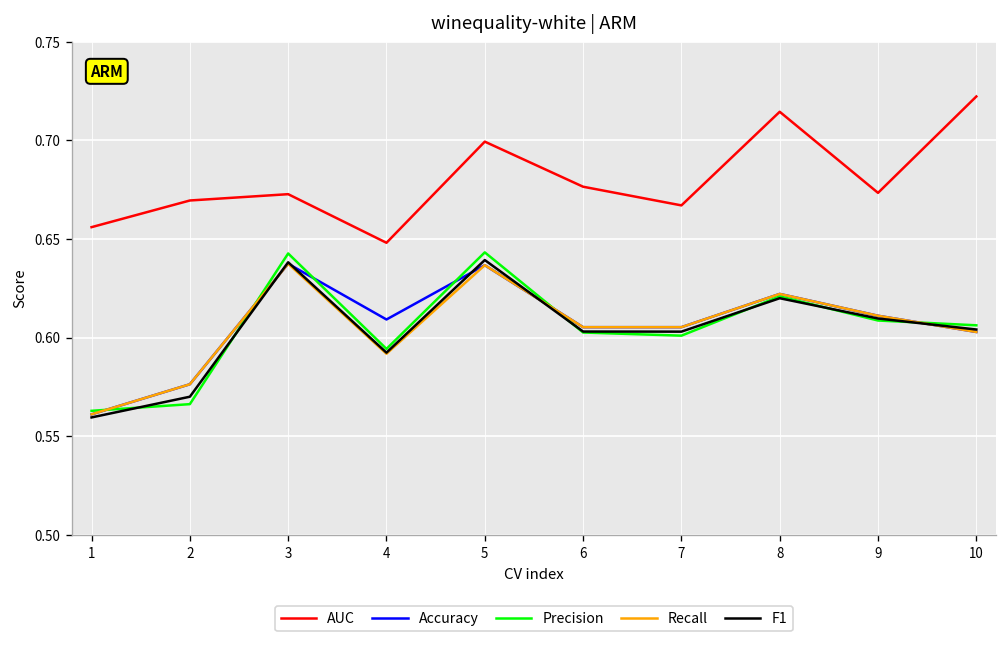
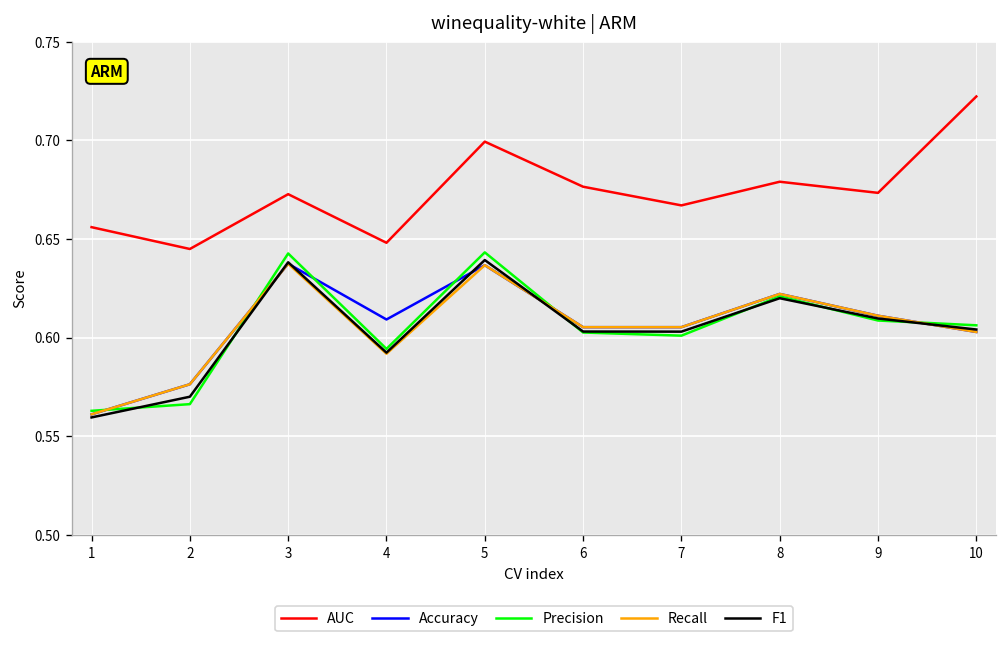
AUC, 2: 0.670 -> 0.645
AUC, 8: 0.715 -> 0.679
